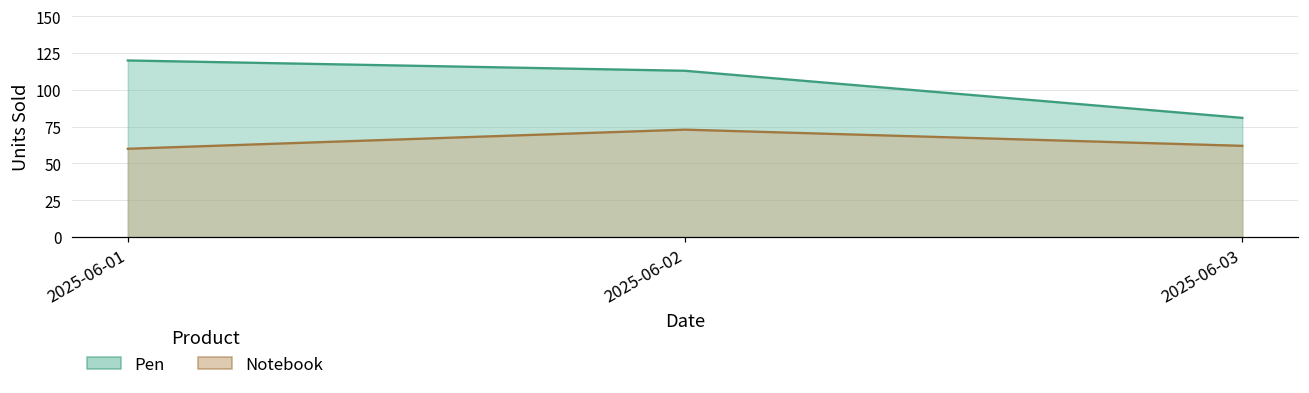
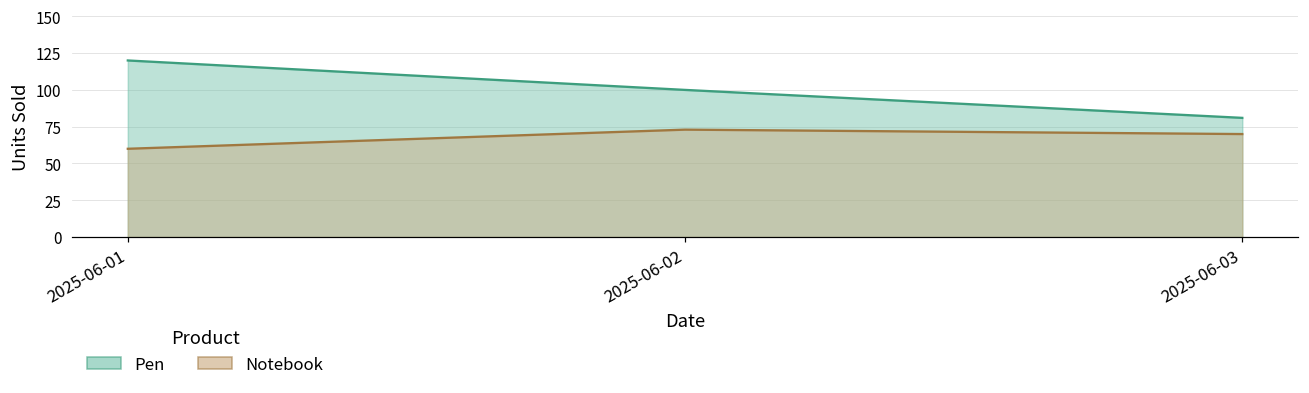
Pen, 2025-06-02: 113 -> 100
Notebook, 2025-06-03: 62 -> 70
